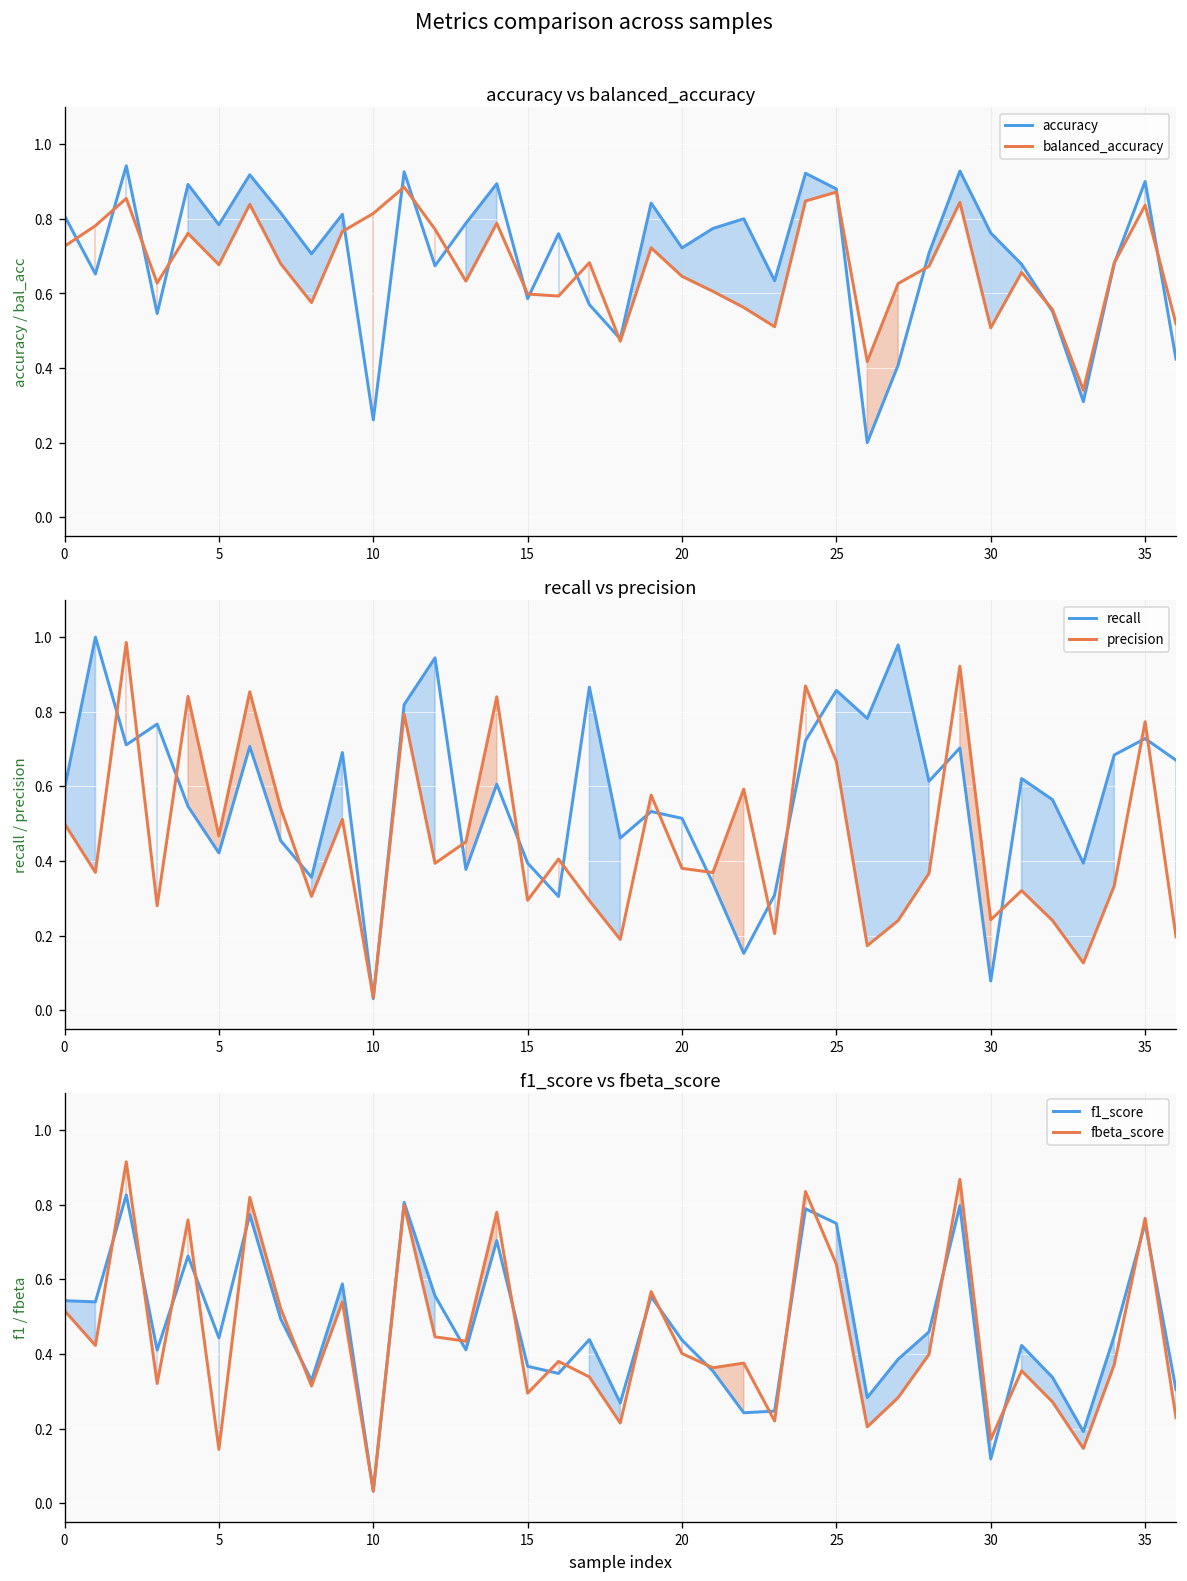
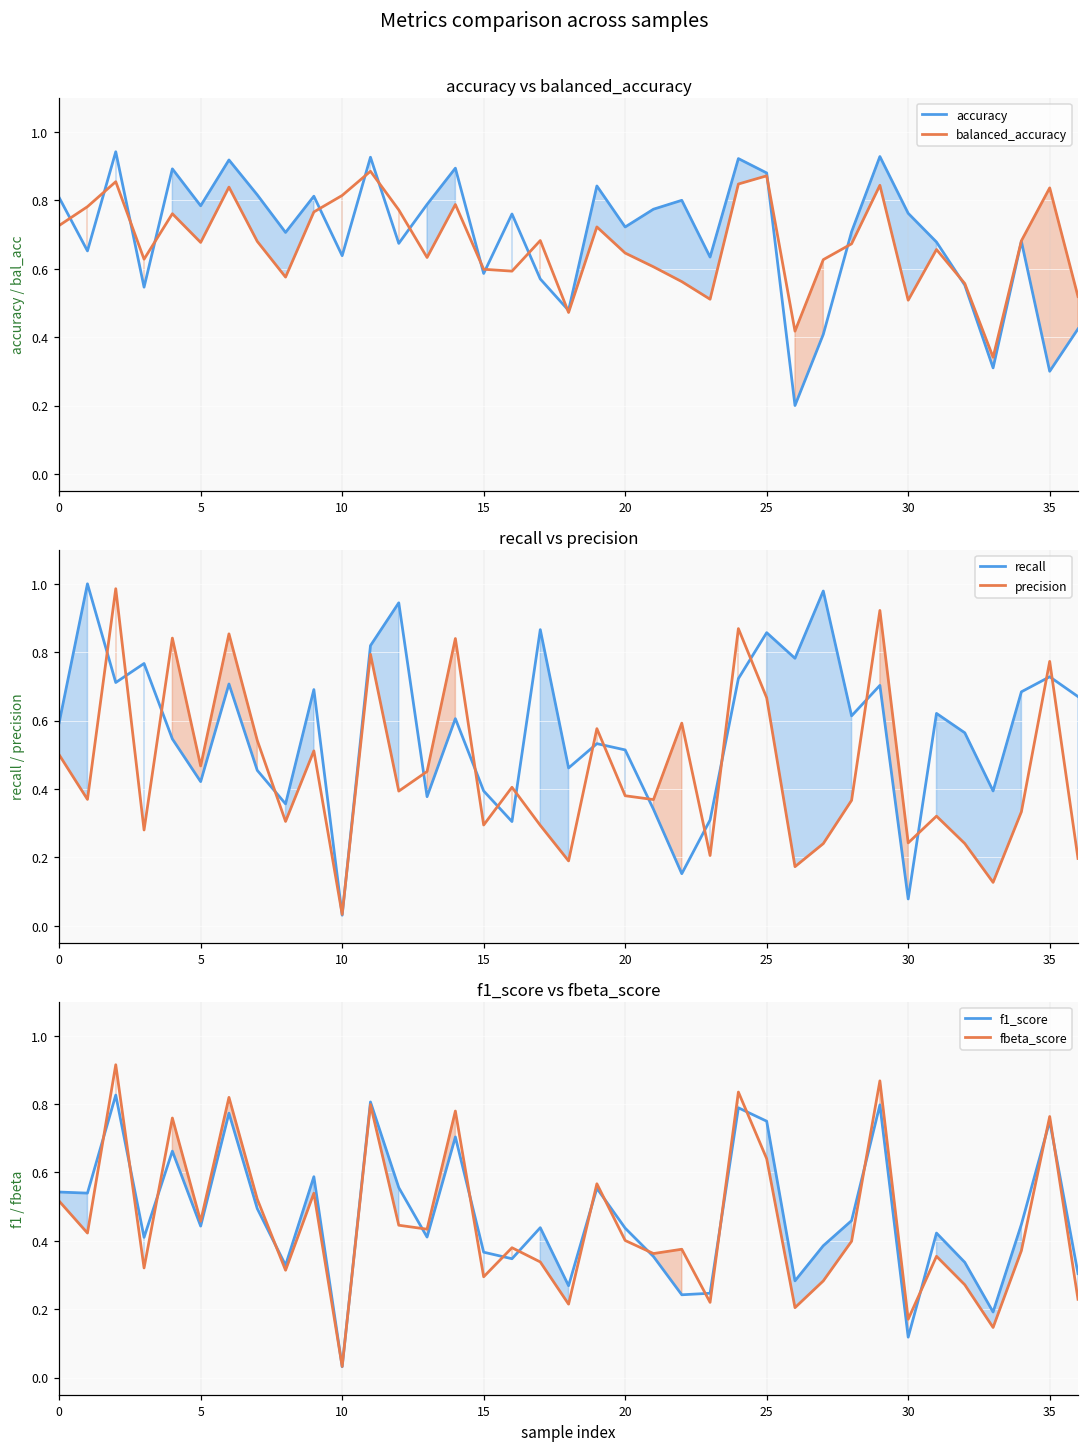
accuracy vs balanced_accuracy, accuracy, 10: 0.26 -> 0.64
accuracy vs balanced_accuracy, accuracy, 35: 0.9 -> 0.3
f1_score vs fbeta_score, fbeta_score, 5: 0.14 -> 0.46
